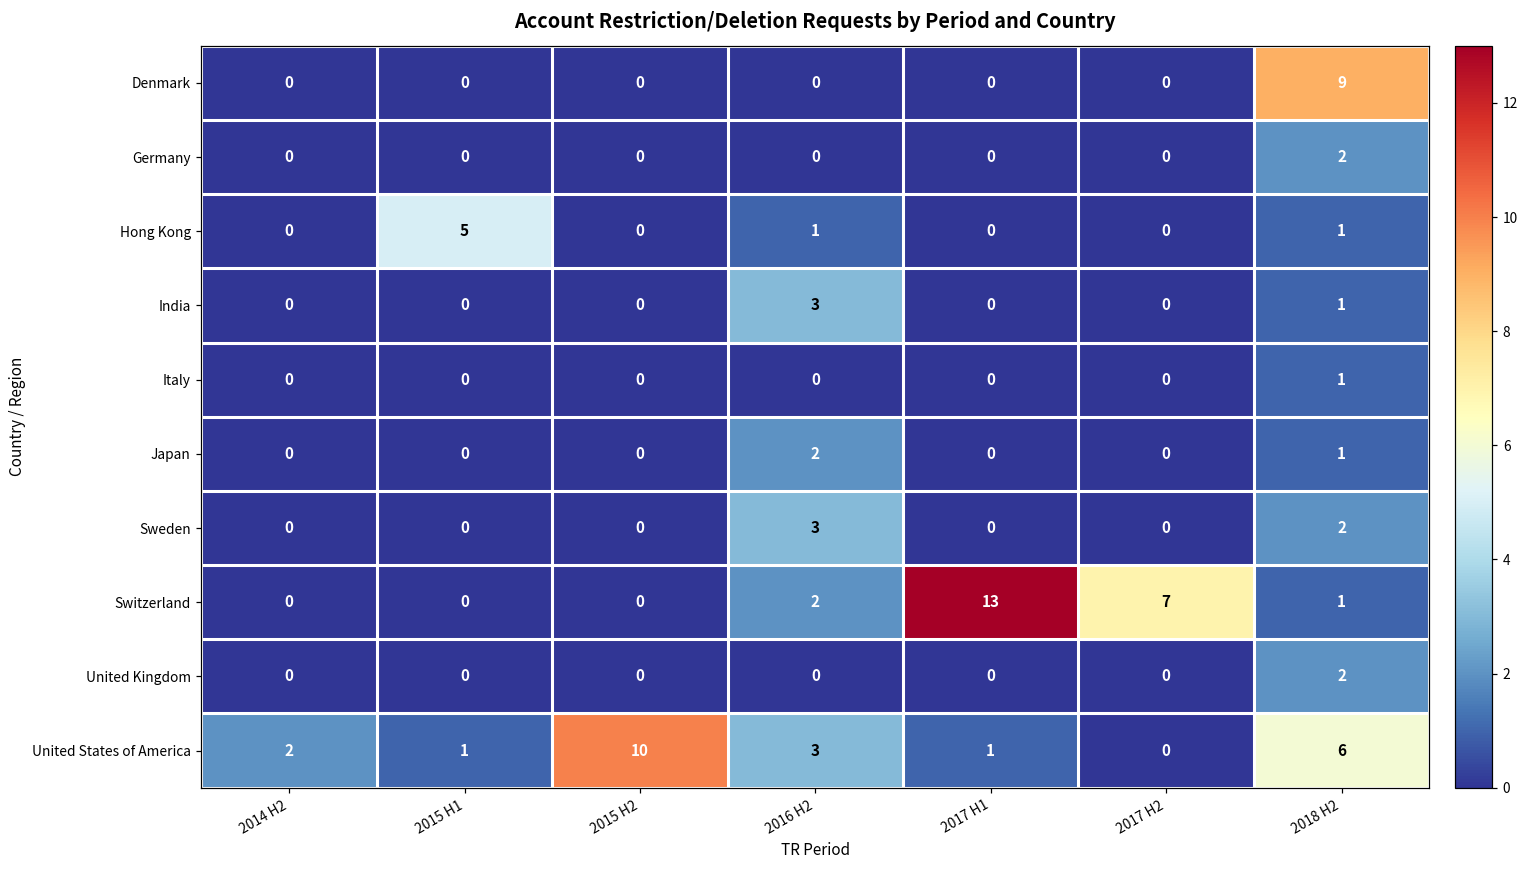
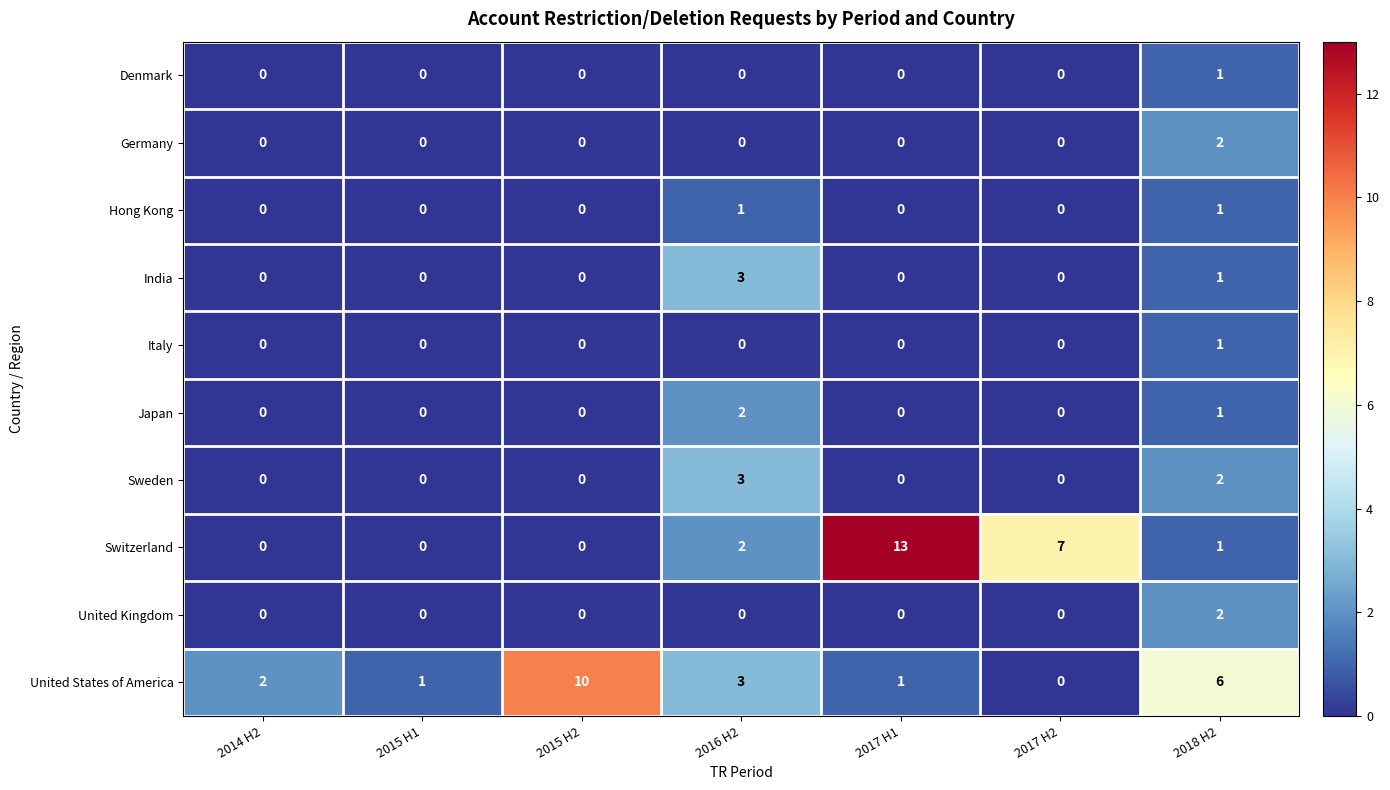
Denmark, 2018 H2: 9 -> 1
Hong Kong, 2015 H1: 5 -> 0
